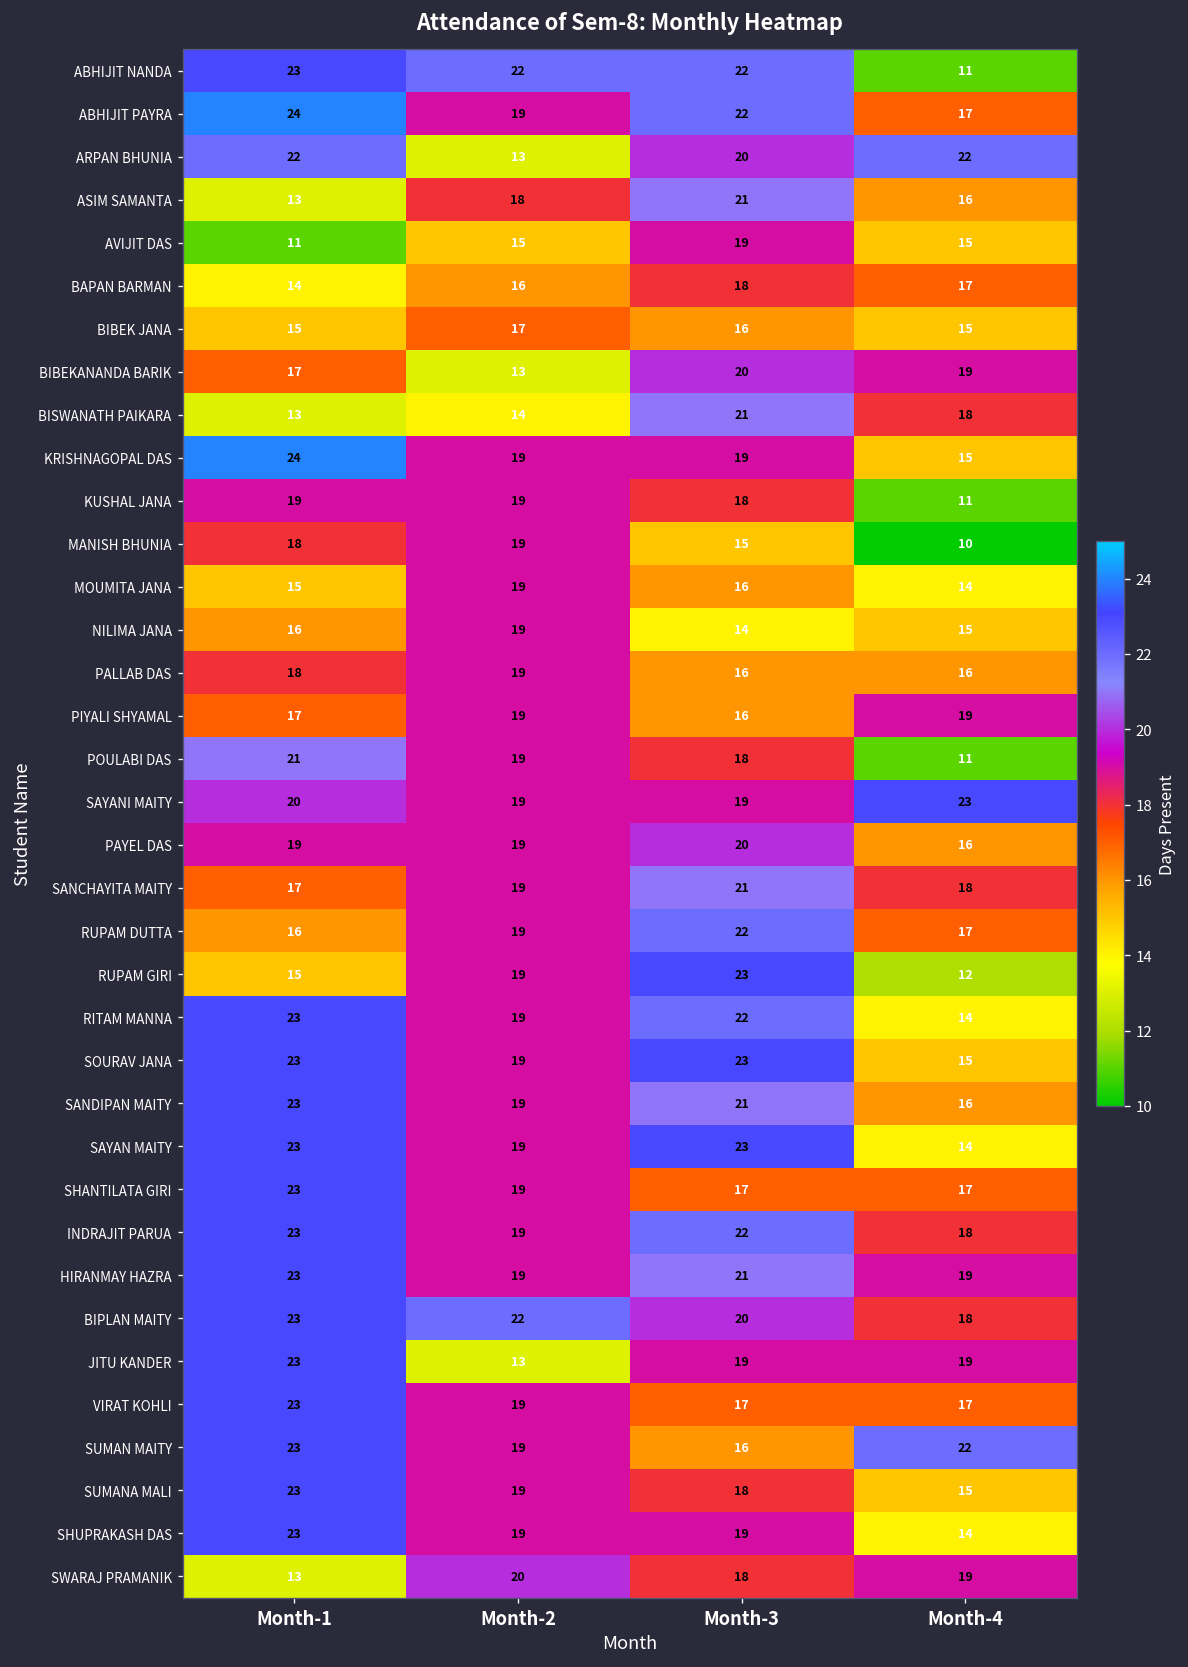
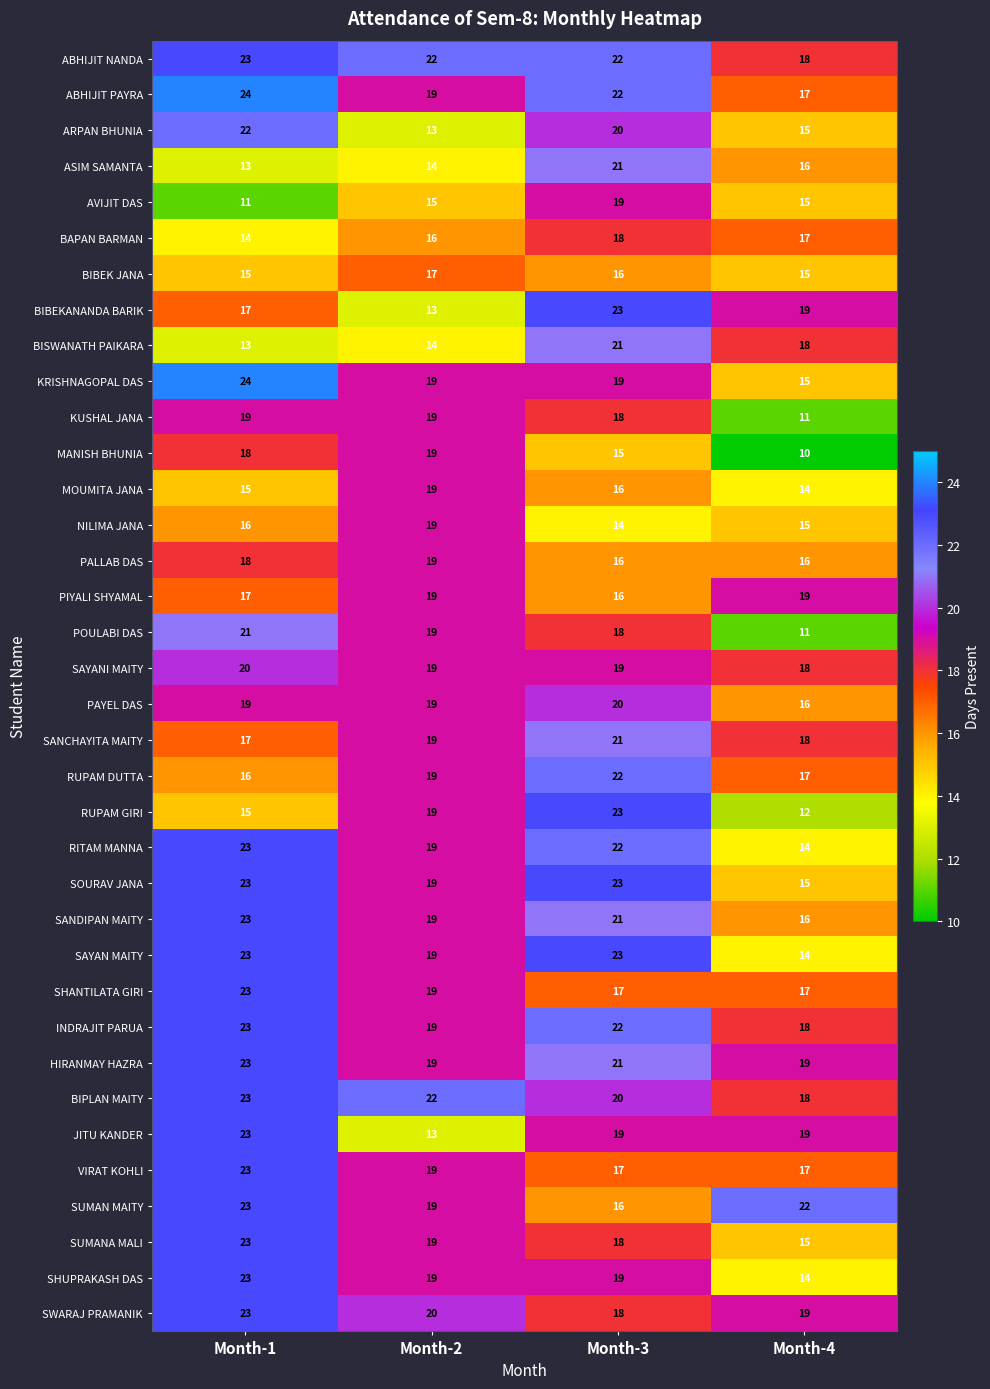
ABHIJIT NANDA, Month-4: 11 -> 18
ARPAN BHUNIA, Month-4: 22 -> 15
ASIM SAMANTA, Month-2: 18 -> 14
BIBEKANANDA BARIK, Month-3: 20 -> 23
SAYANI MAITY, Month-4: 23 -> 18
SWARAJ PRAMANIK, Month-1: 13 -> 23
